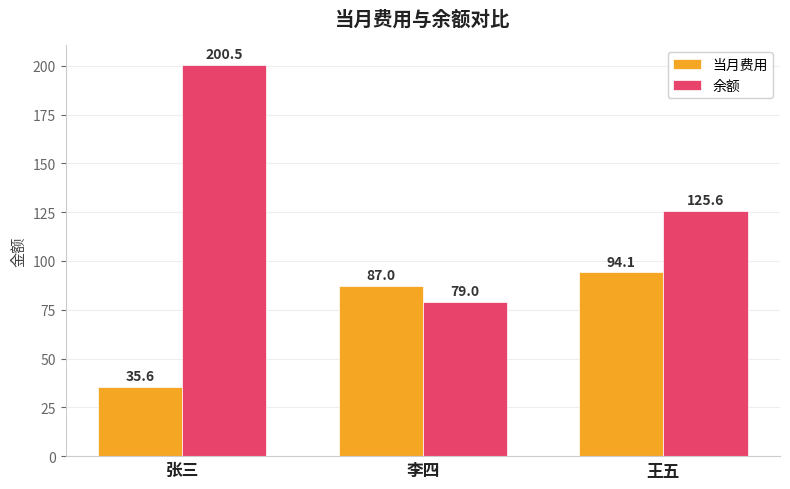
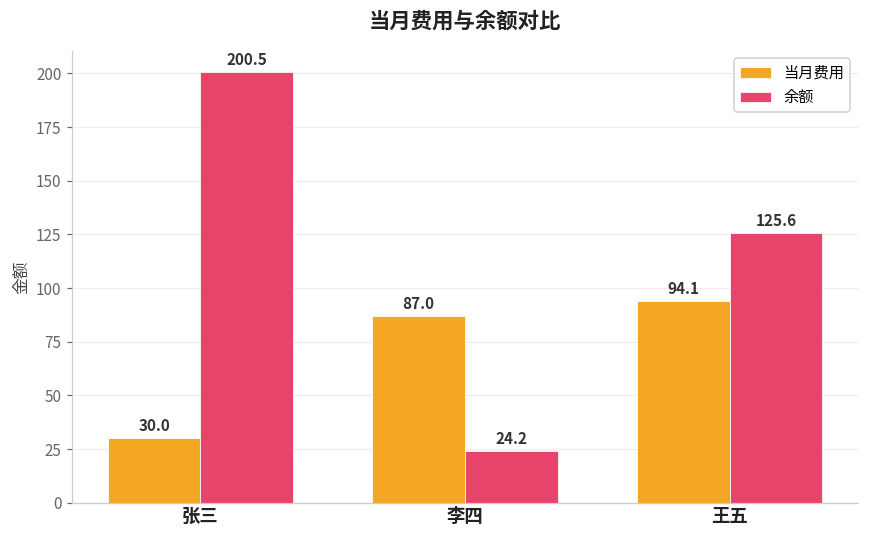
当月费用, 张三: 35.6 -> 30.0
余额, 李四: 79.0 -> 24.2
